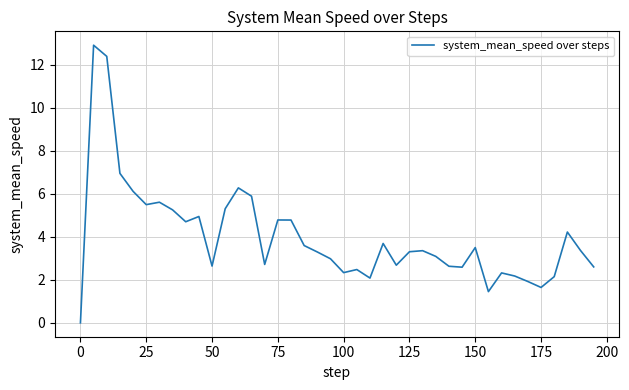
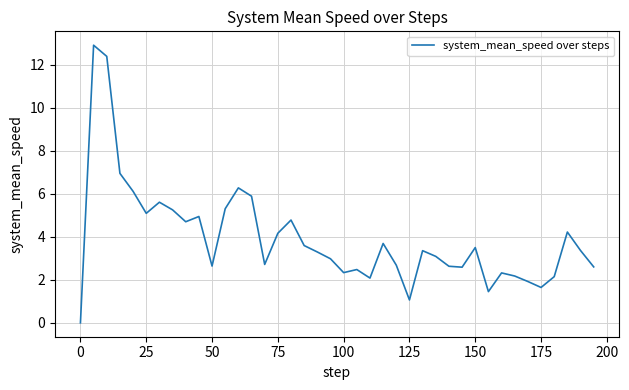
25: 5.5 -> 5.1
75: 4.8 -> 4.2
125: 3.3 -> 1.1
